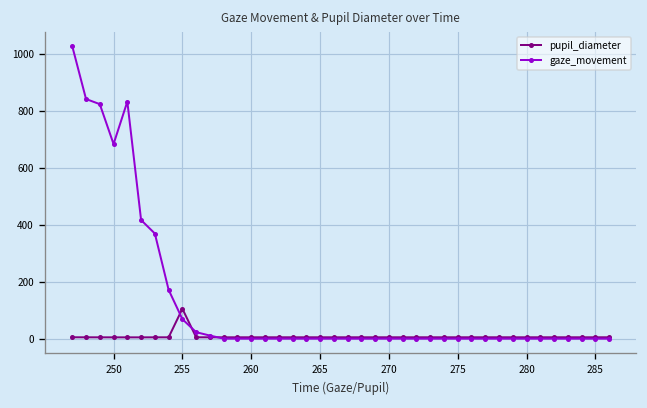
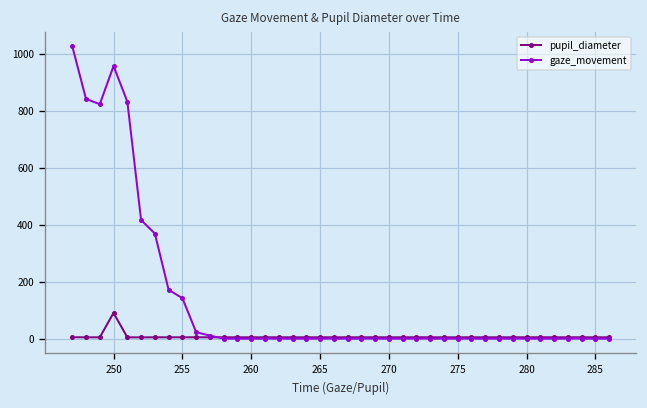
pupil_diameter, 250: 0 -> 90
gaze_movement, 250: 680 -> 960
pupil_diameter, 255: 110 -> 0
gaze_movement, 255: 70 -> 140
